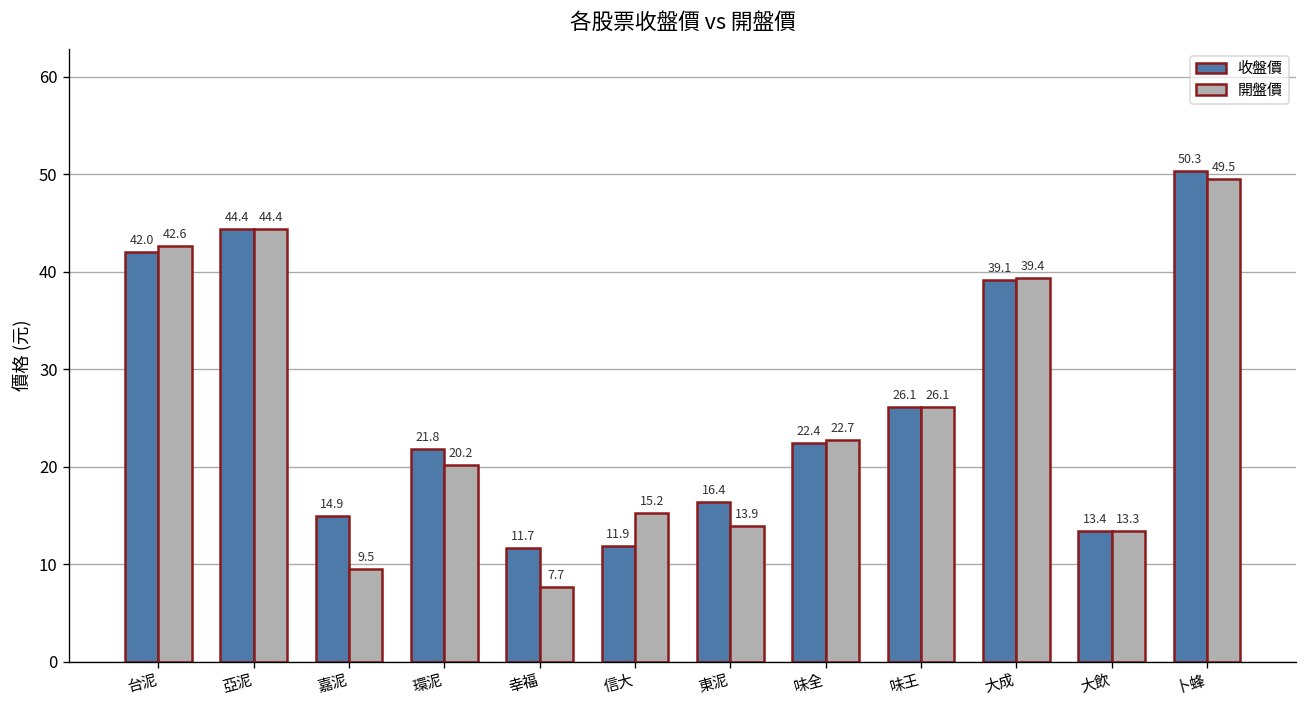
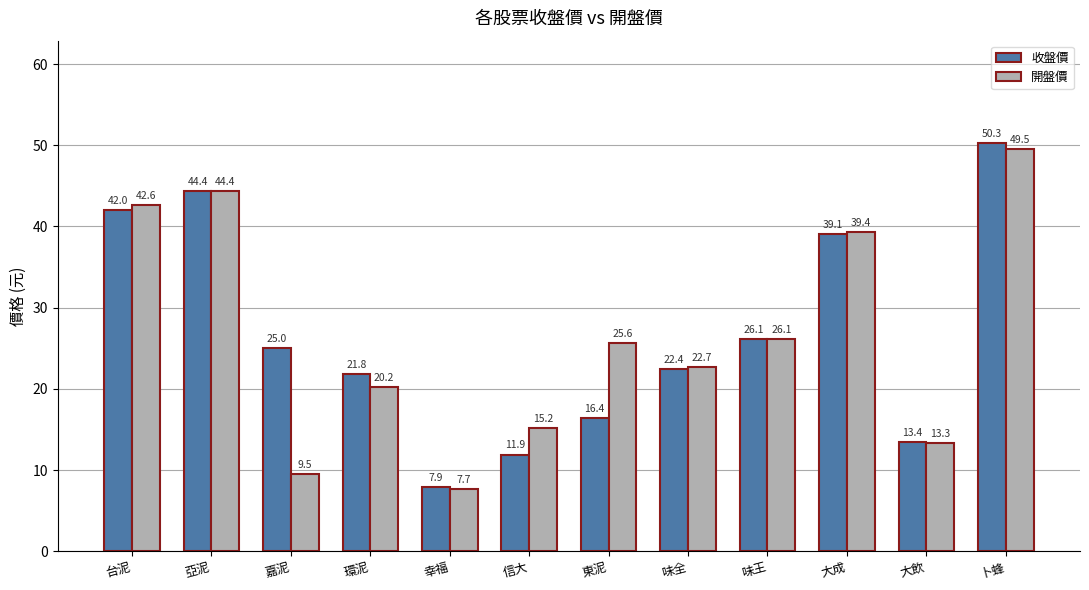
收盤價, 嘉泥: 14.9 -> 25.0
收盤價, 幸福: 11.7 -> 7.9
開盤價, 東泥: 13.9 -> 25.6
